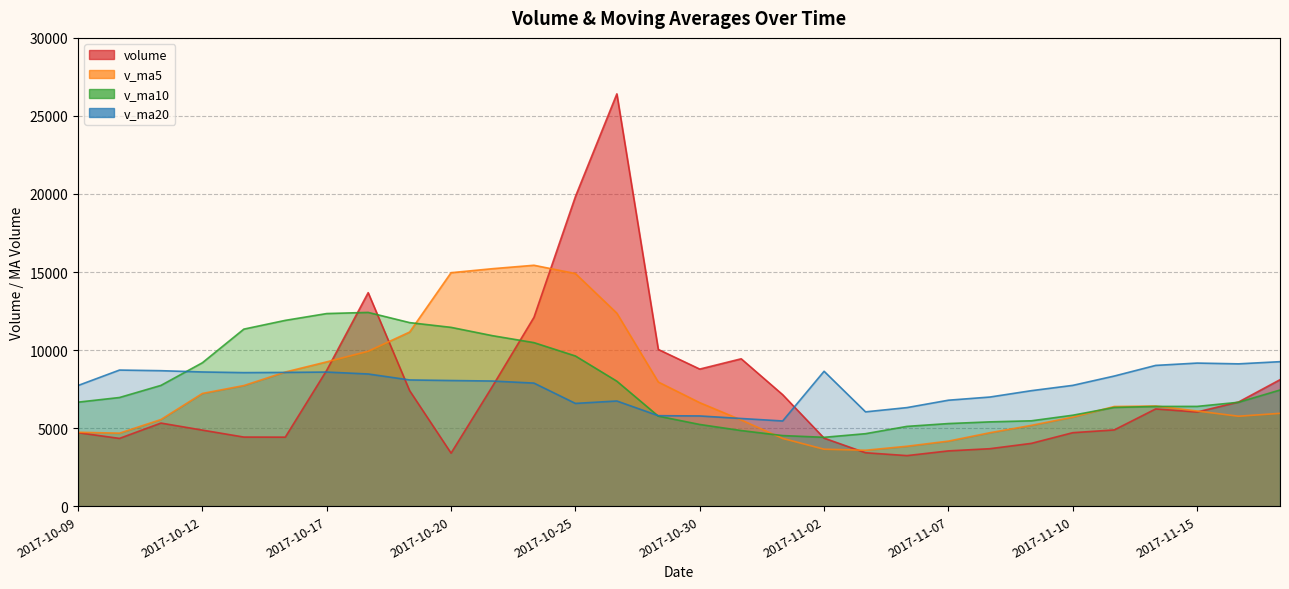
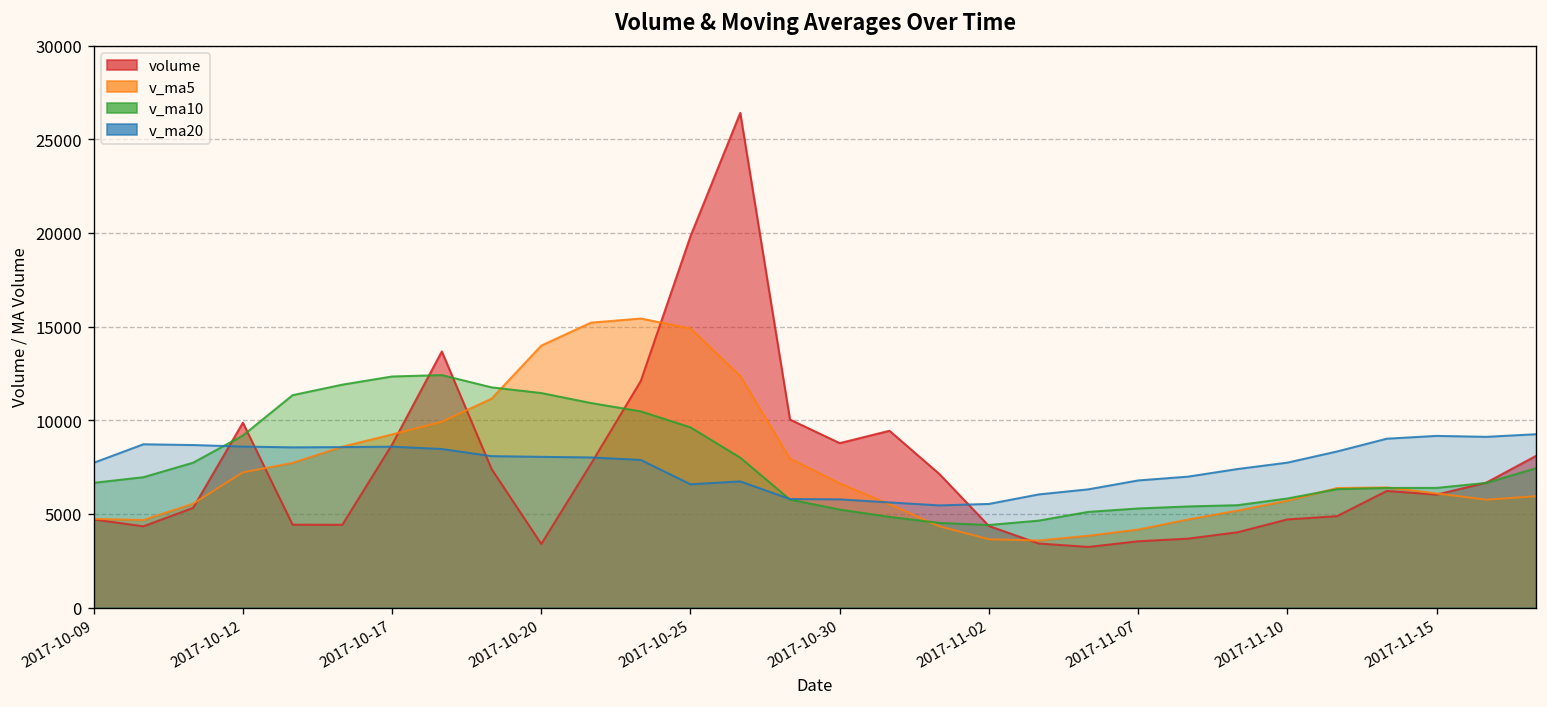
volume, 2017-10-12: 4900 -> 9900
v_ma5, 2017-10-20: 15000 -> 14000
v_ma20, 2017-11-02: 8600 -> 5500
